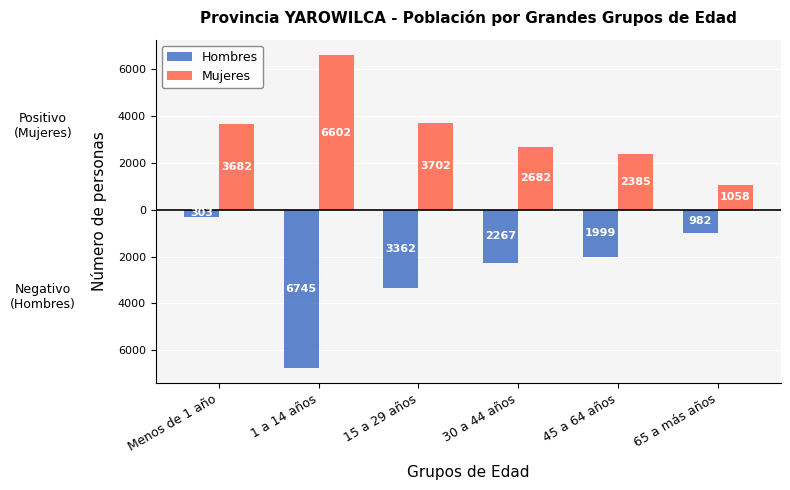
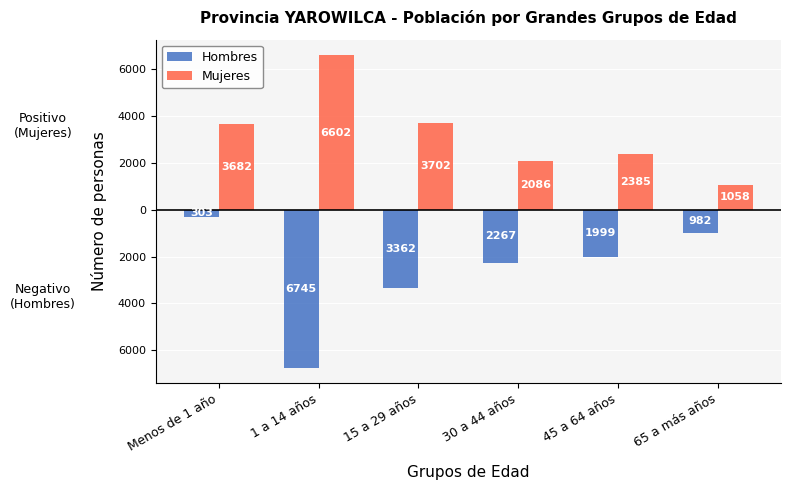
Mujeres, 30 a 44 años: 2682 -> 2086
